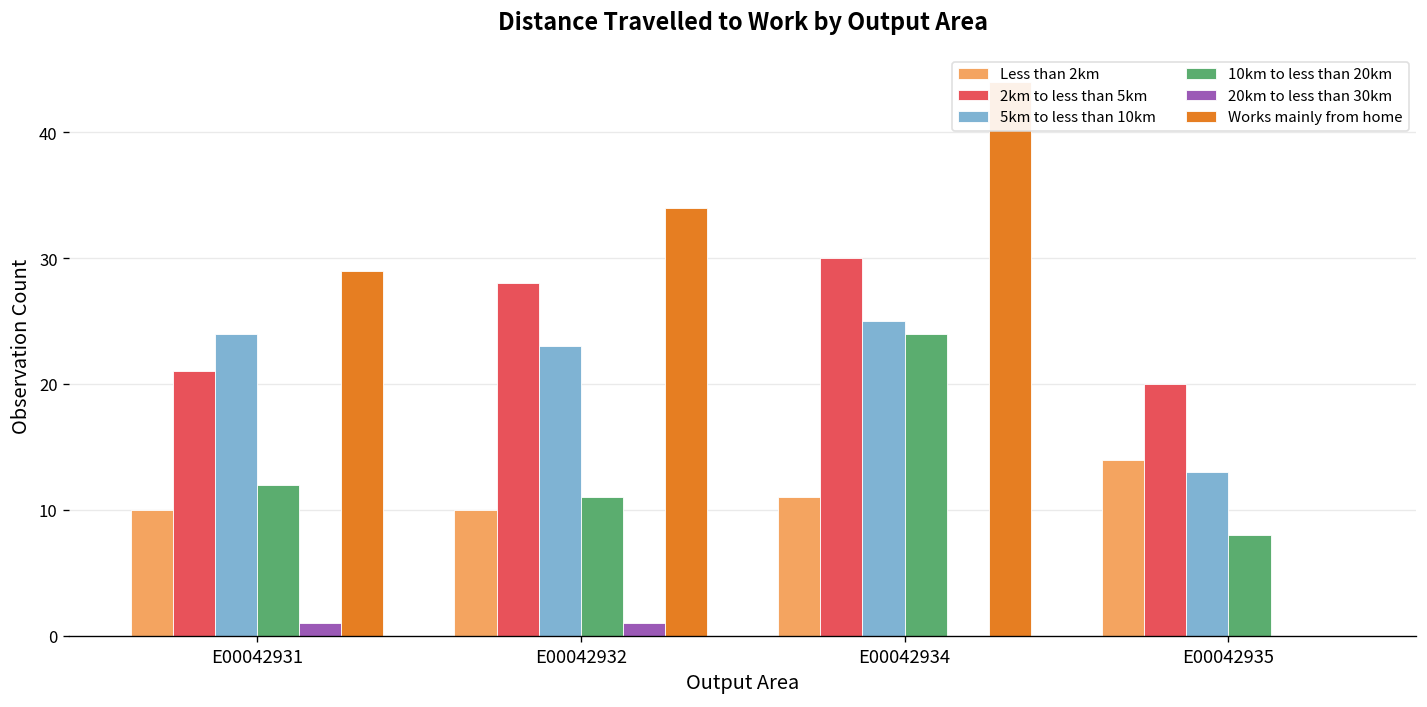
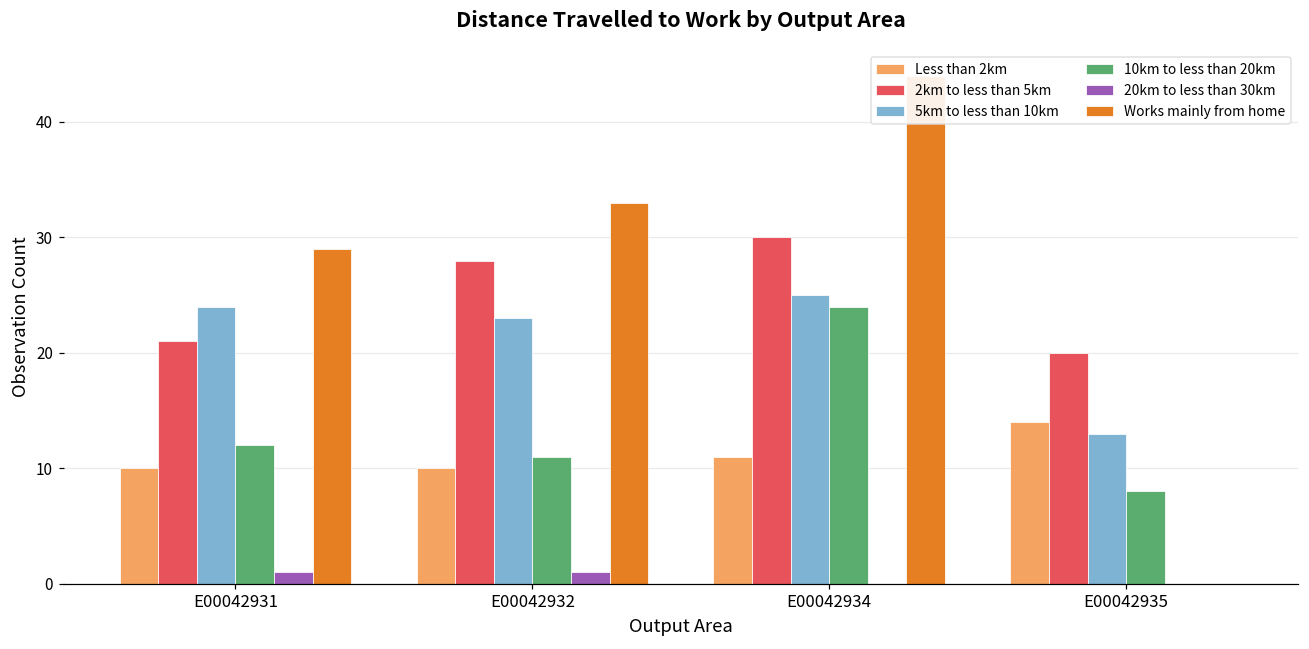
Works mainly from home, E00042932: 34 -> 33
